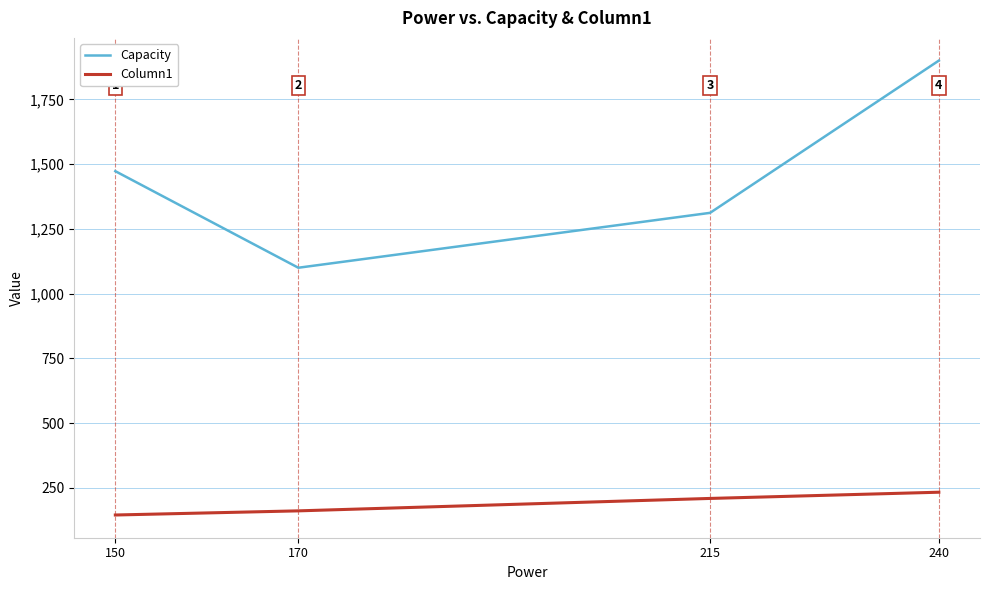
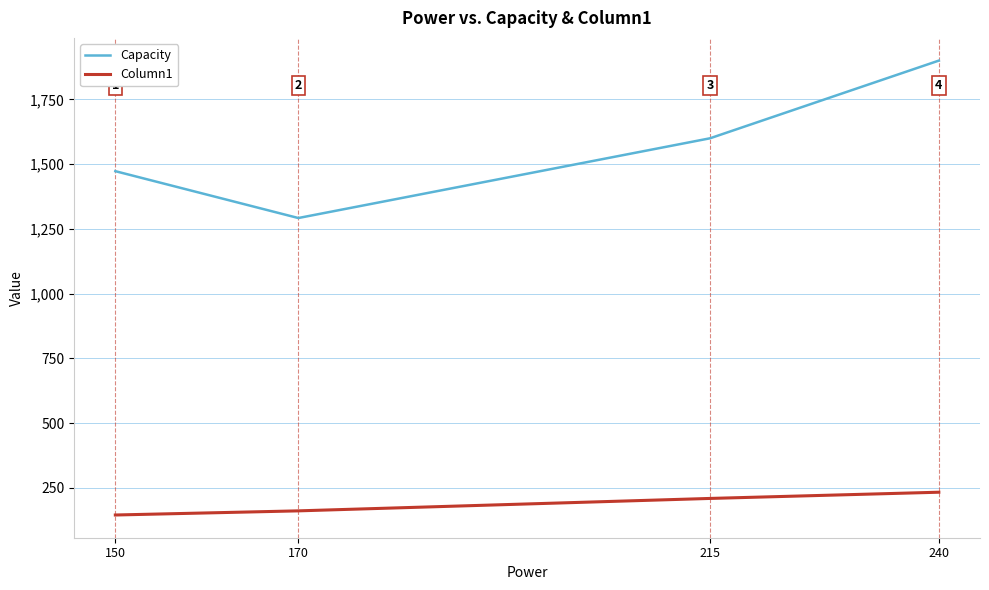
Capacity, 170: 1,100 -> 1,290
Capacity, 215: 1,310 -> 1,600
